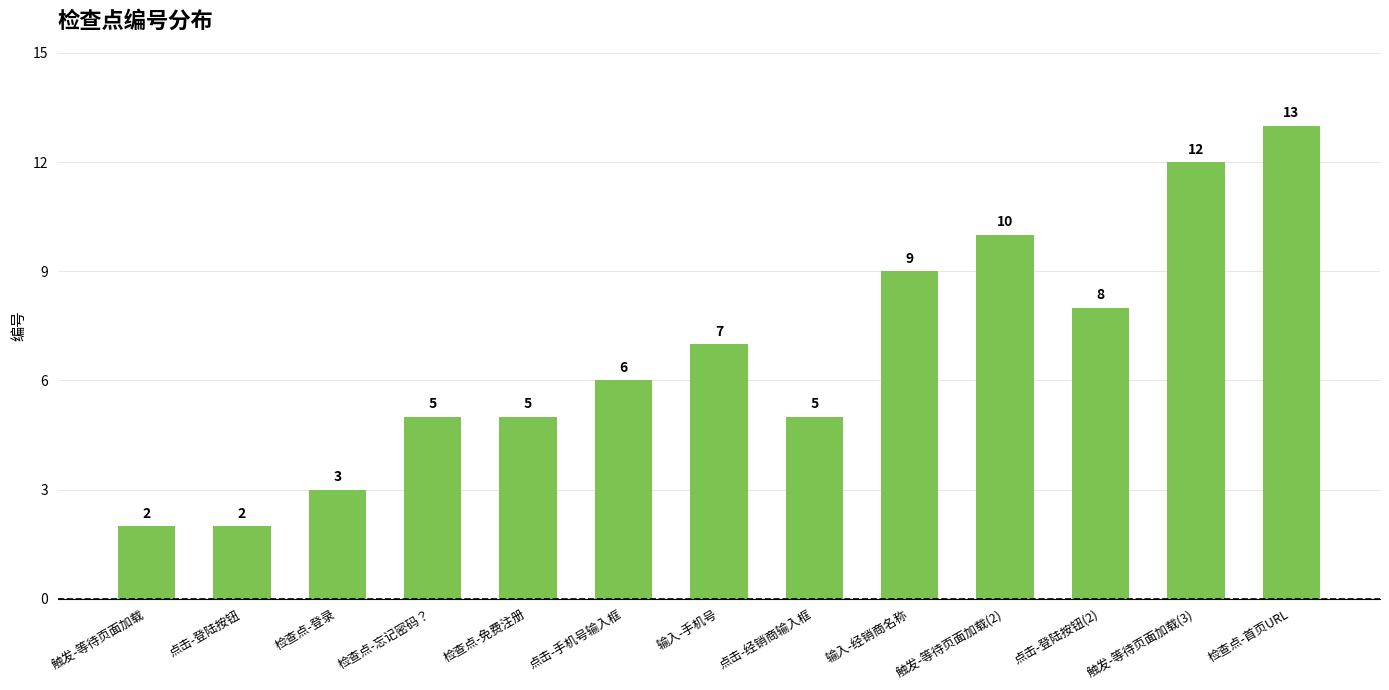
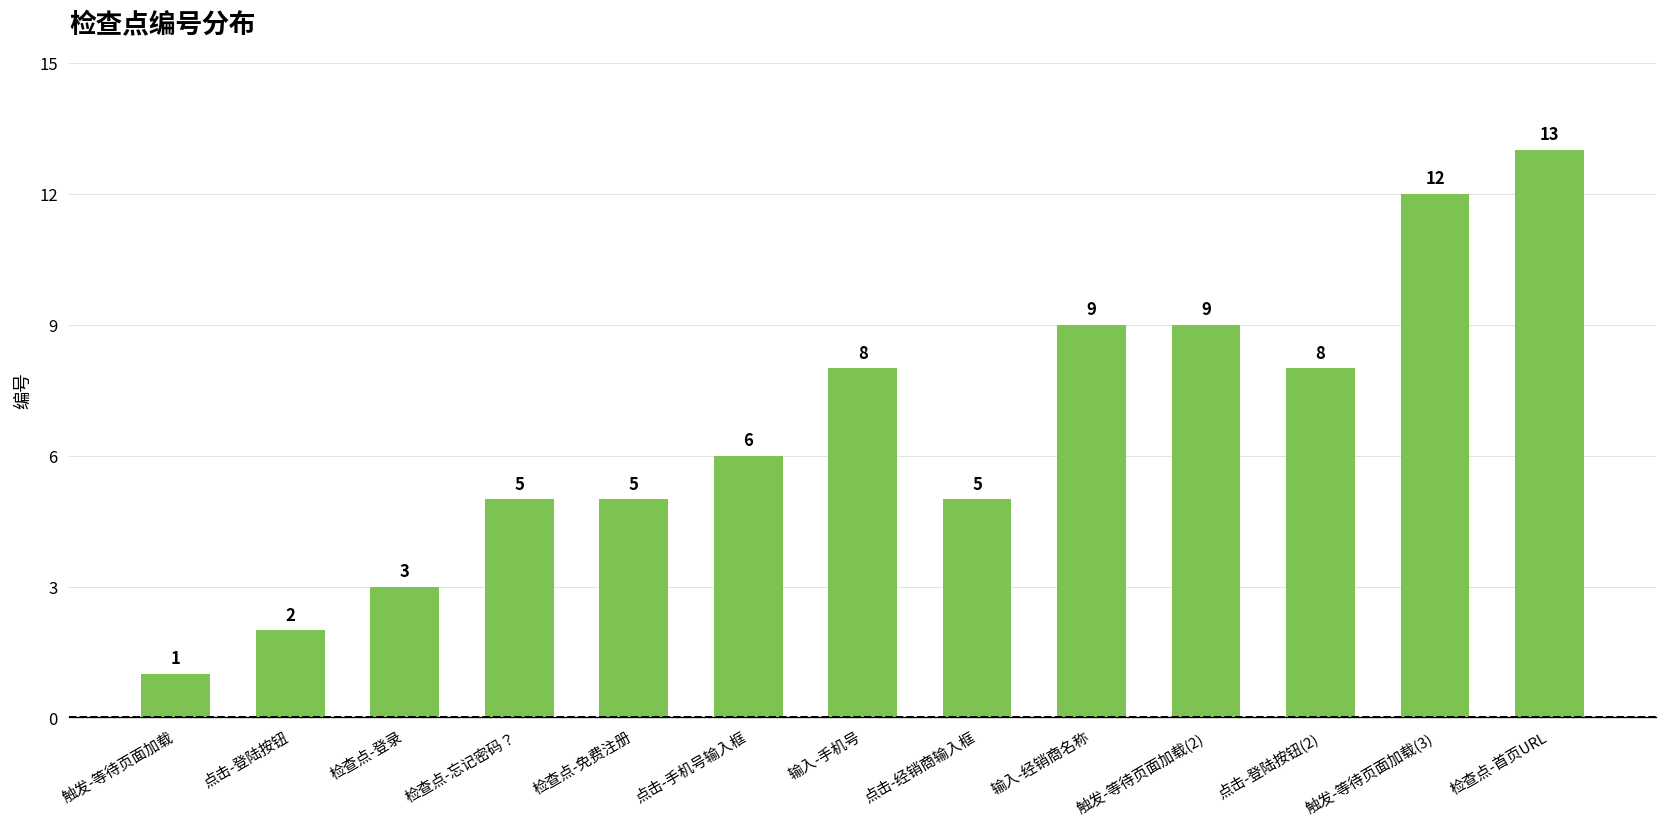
触发-等待页面加载: 2 -> 1
输入-手机号: 7 -> 8
触发-等待页面加载(2): 10 -> 9
